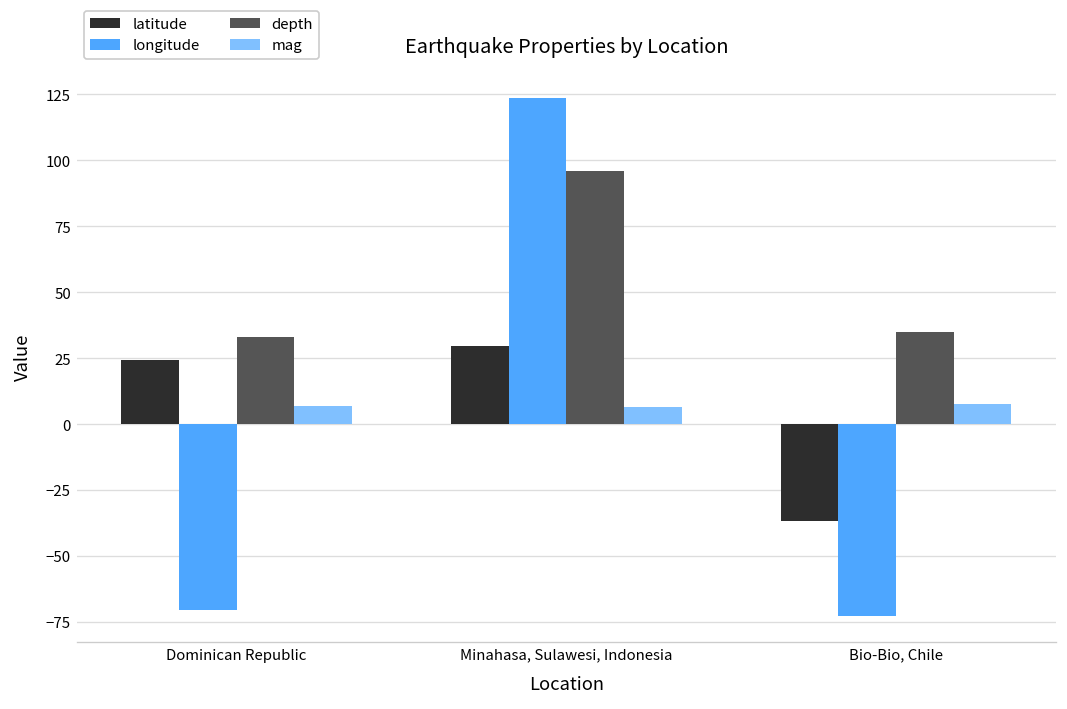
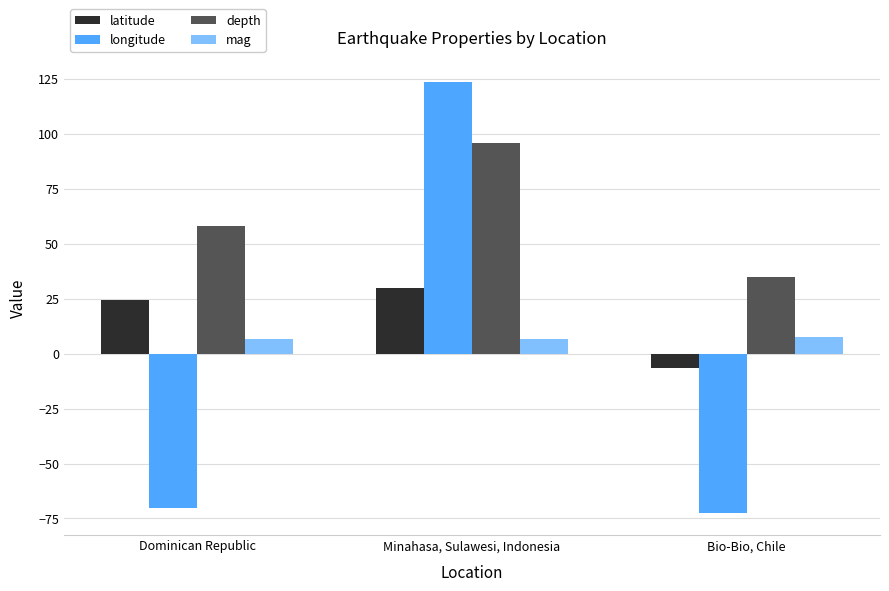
depth, Dominican Republic: 33 -> 58
latitude, Bio-Bio, Chile: -37 -> -6
